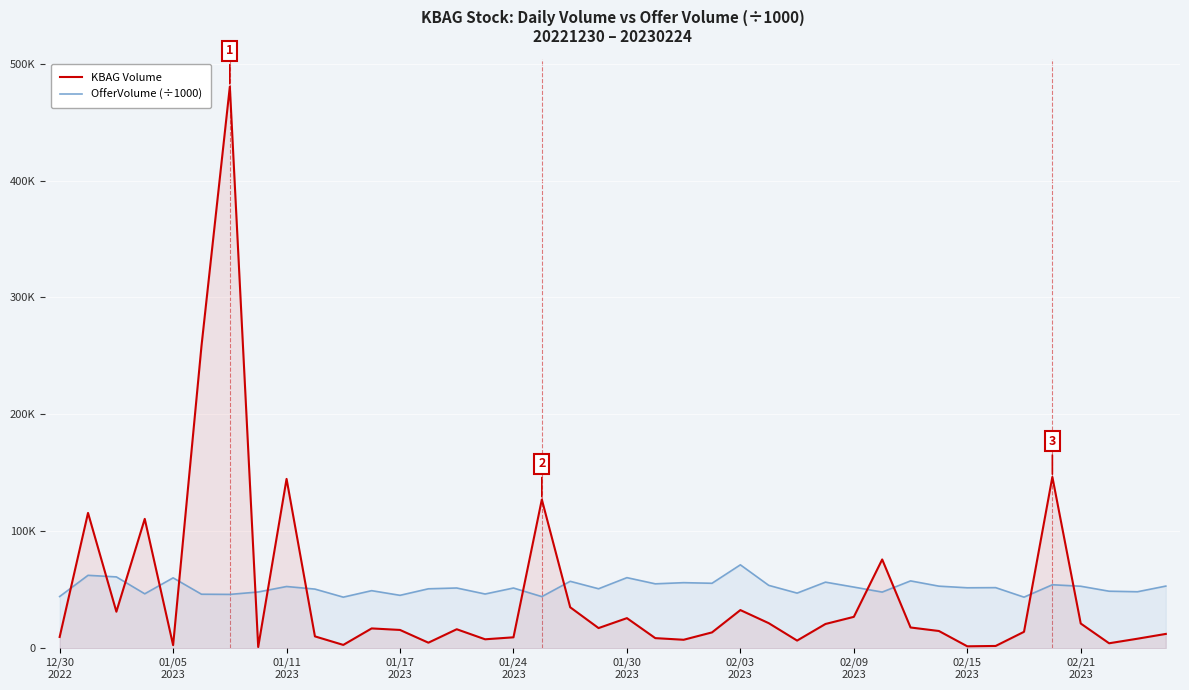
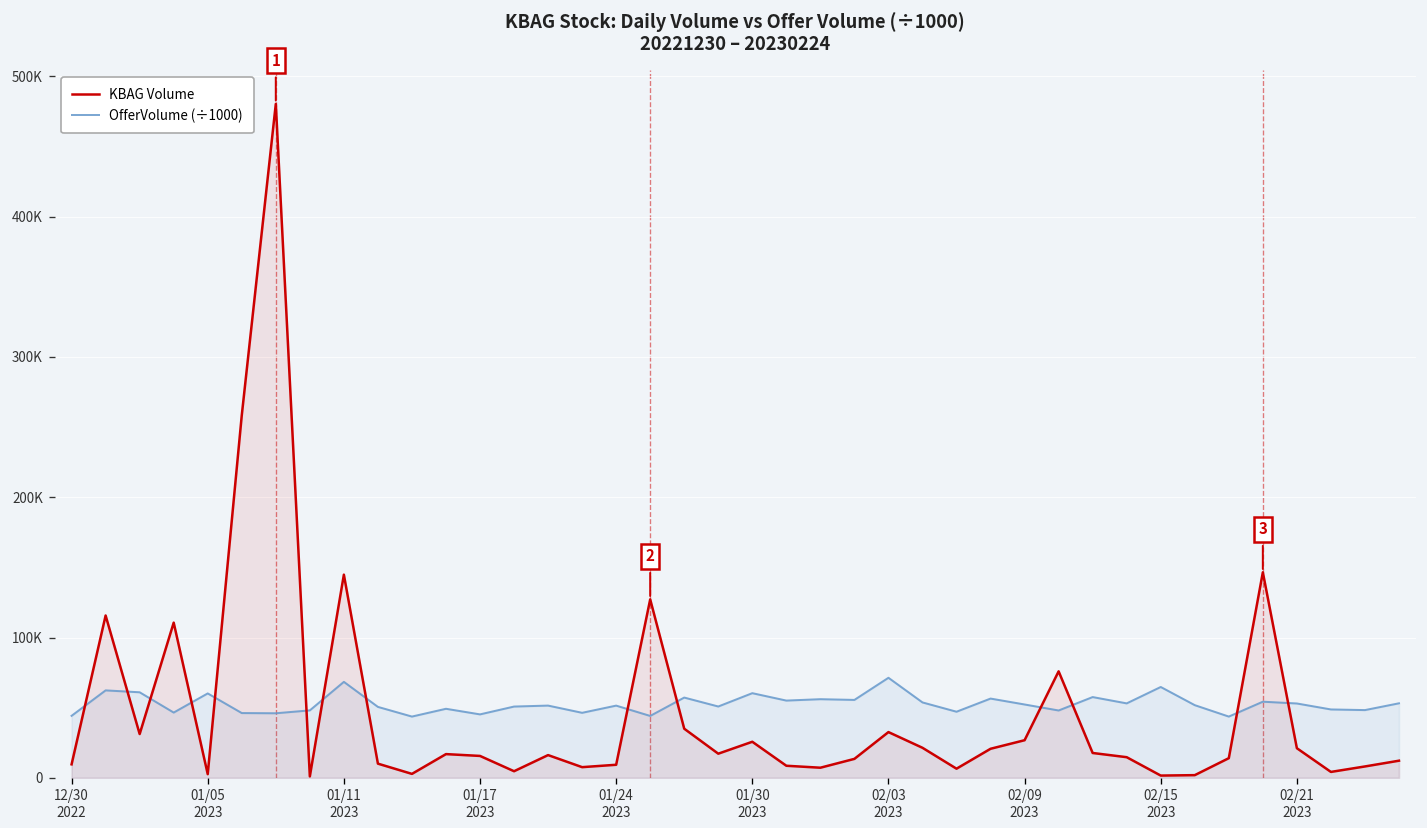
OfferVolume (÷1000), 01/11 2023: 53000 -> 68000
OfferVolume (÷1000), 02/15 2023: 52000 -> 65000
